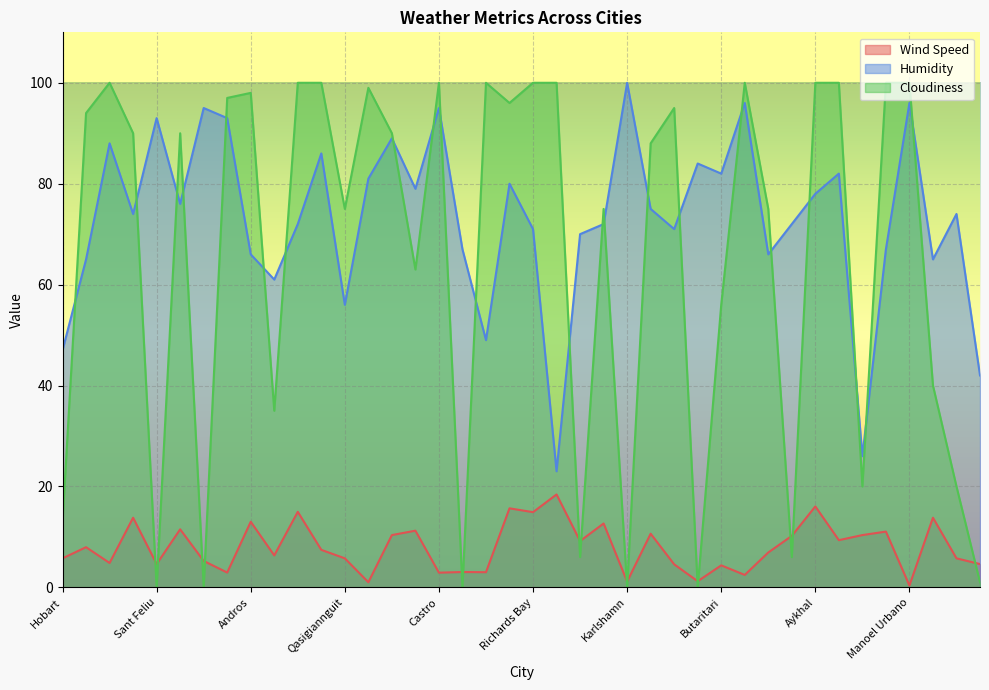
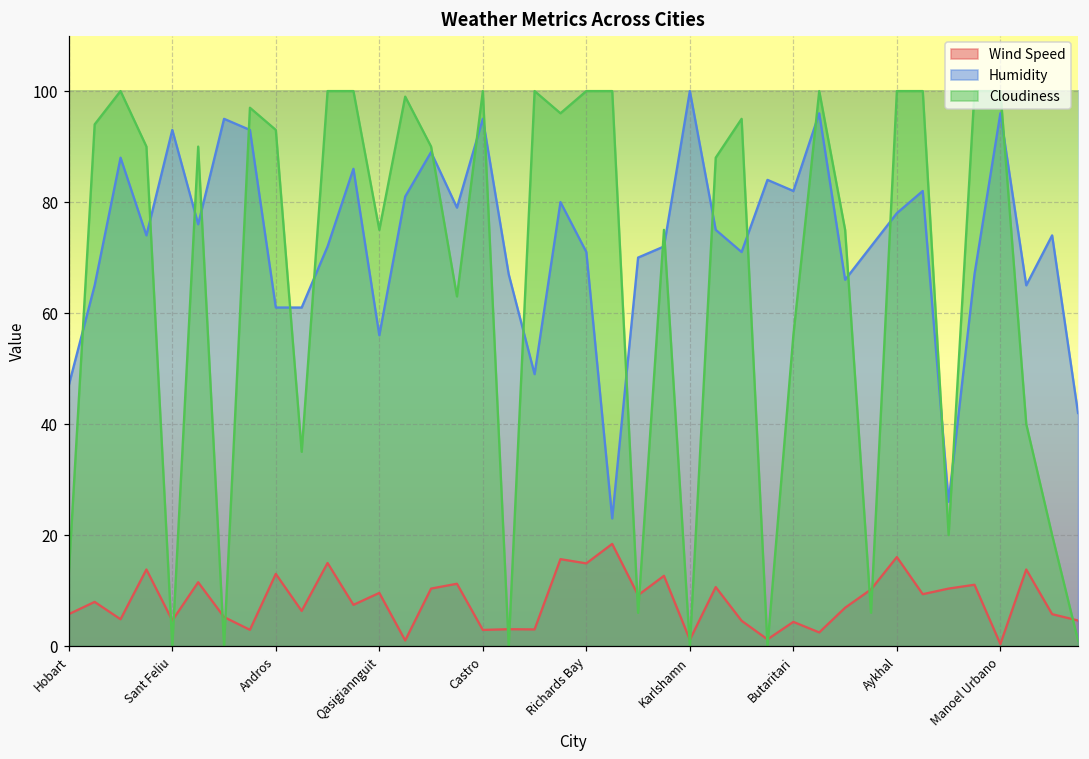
Humidity, Andros: 66 -> 61
Cloudiness, Andros: 98 -> 93
Wind Speed, Qasigiannguit: 6 -> 10
